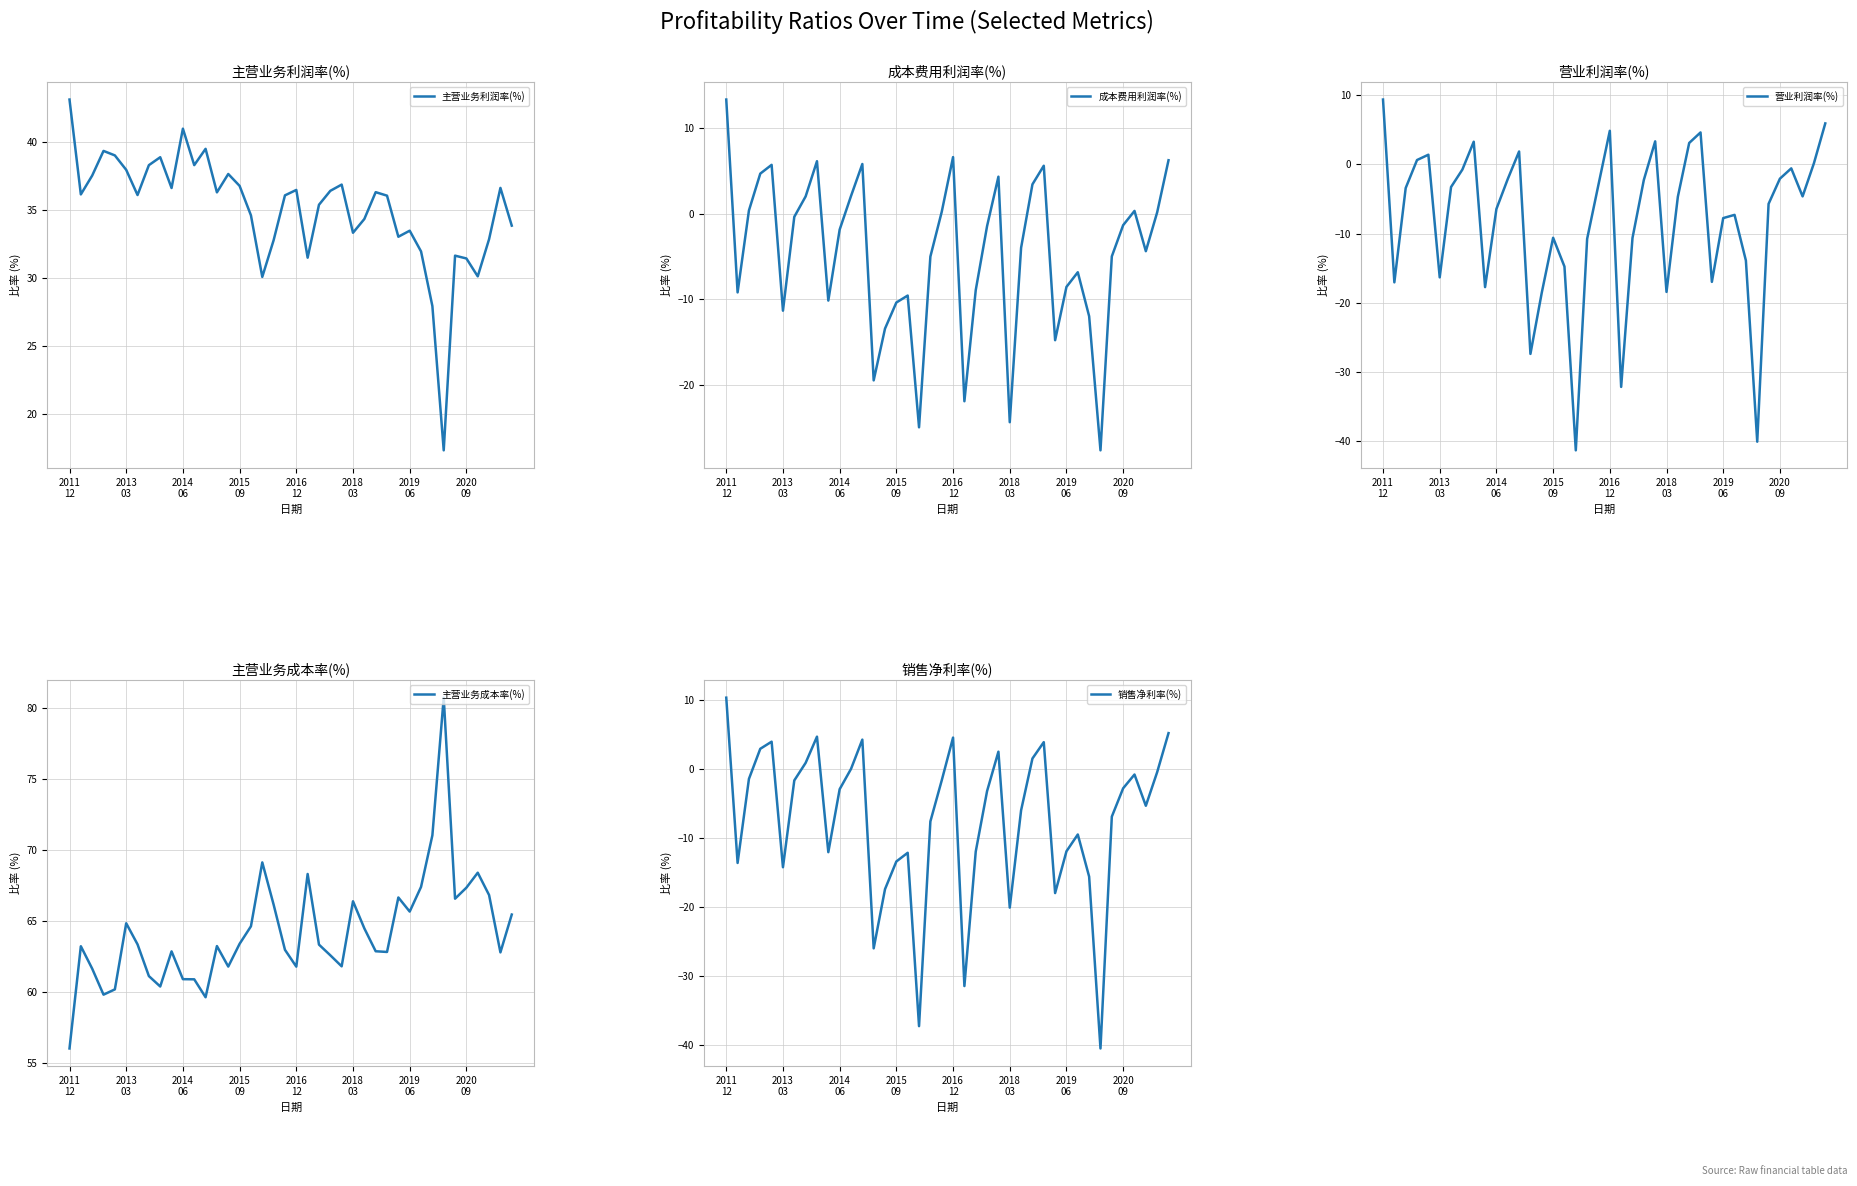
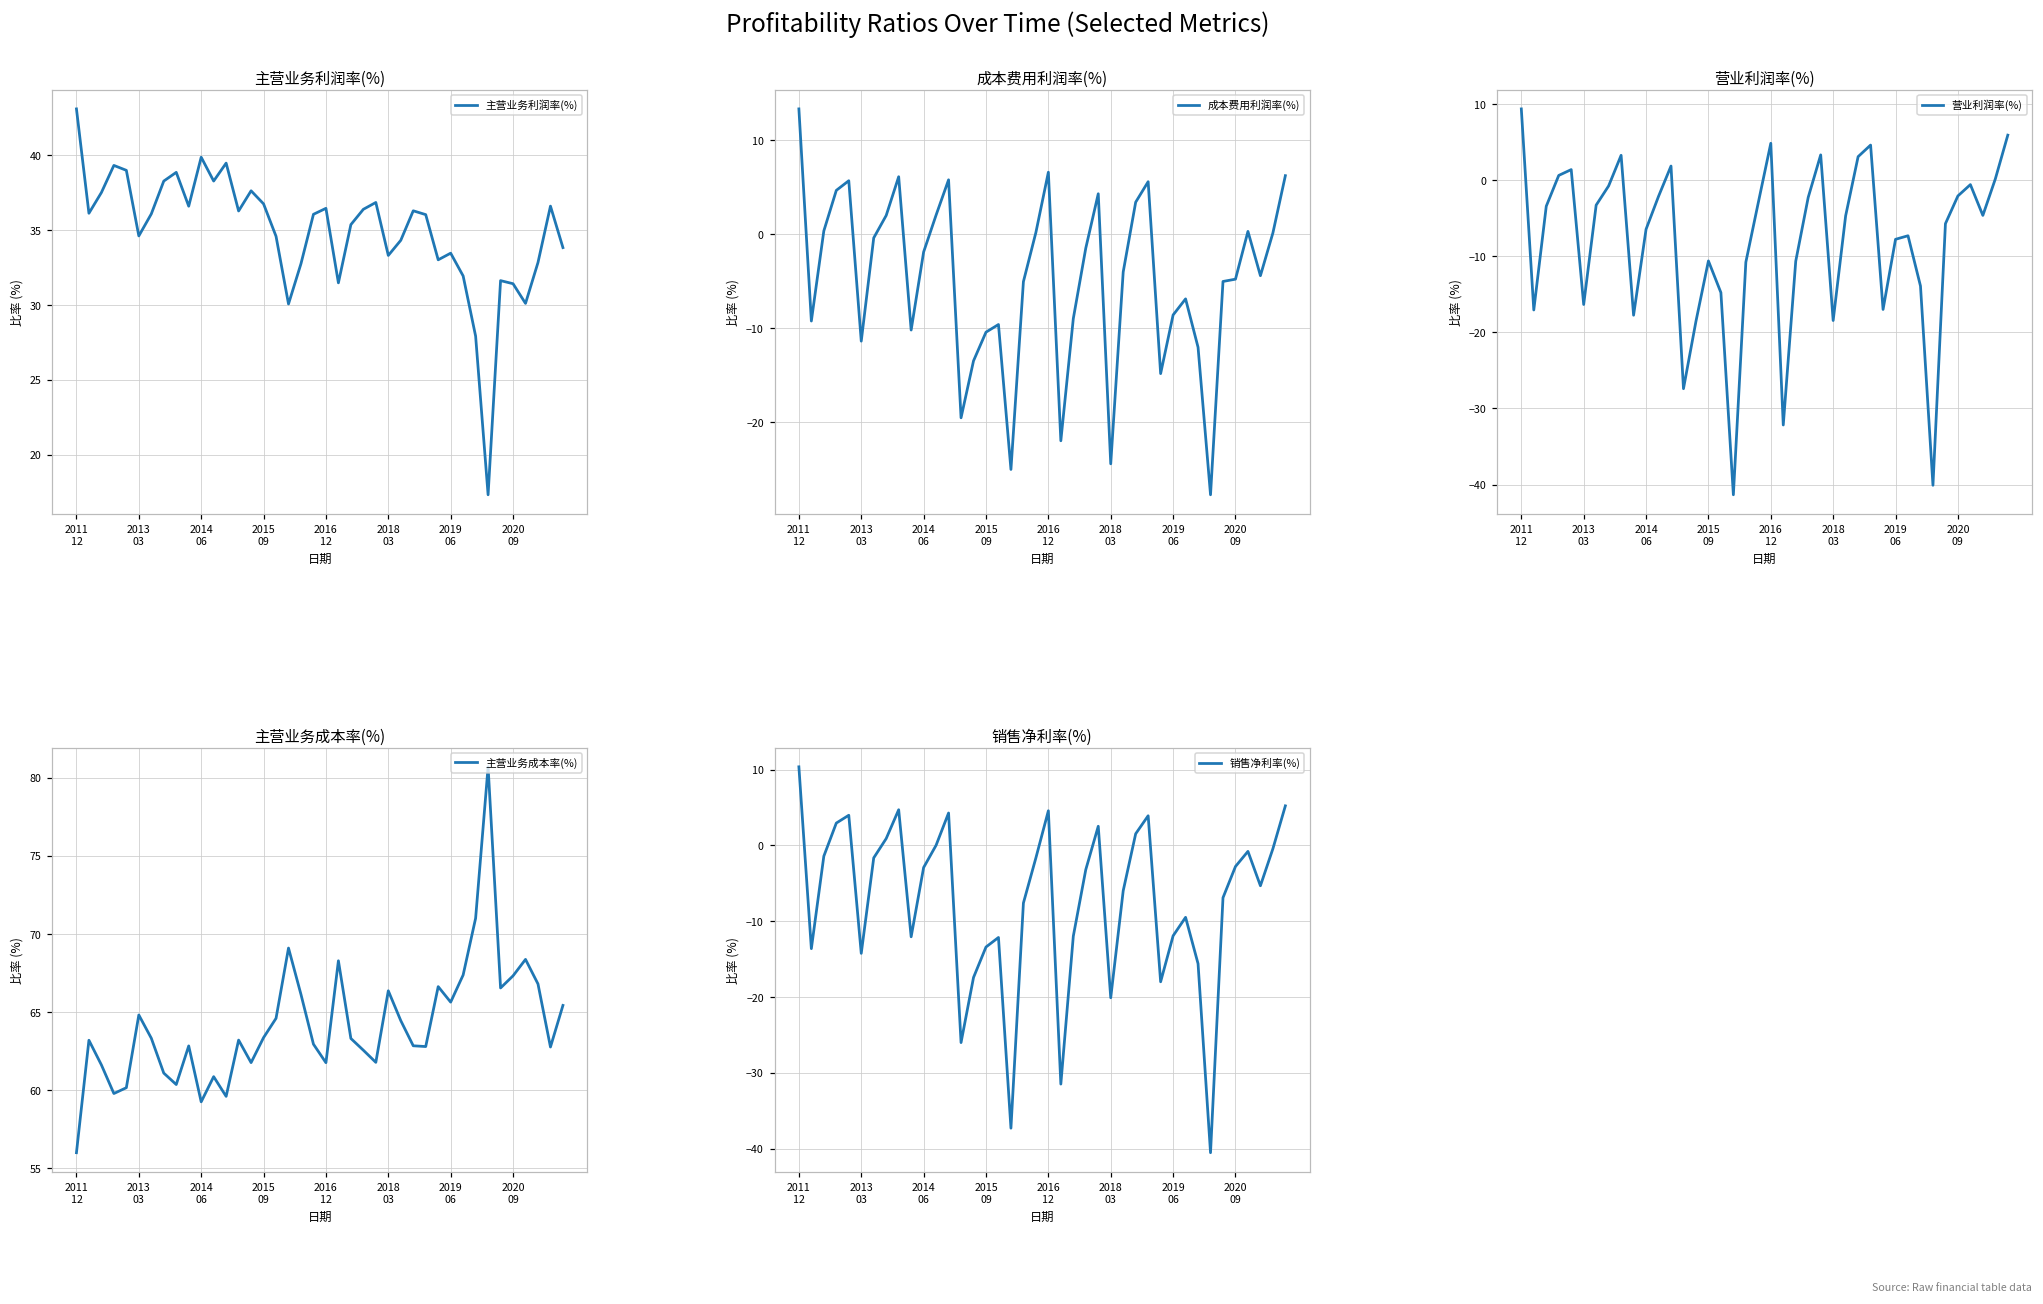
主营业务利润率(%), 2013 03: 37.9 -> 34.6
主营业务利润率(%), 2014 06: 41.0 -> 39.9
成本费用利润率(%), 2020 09: -1 -> -5
主营业务成本率(%), 2014 06: 60.9 -> 59.3
